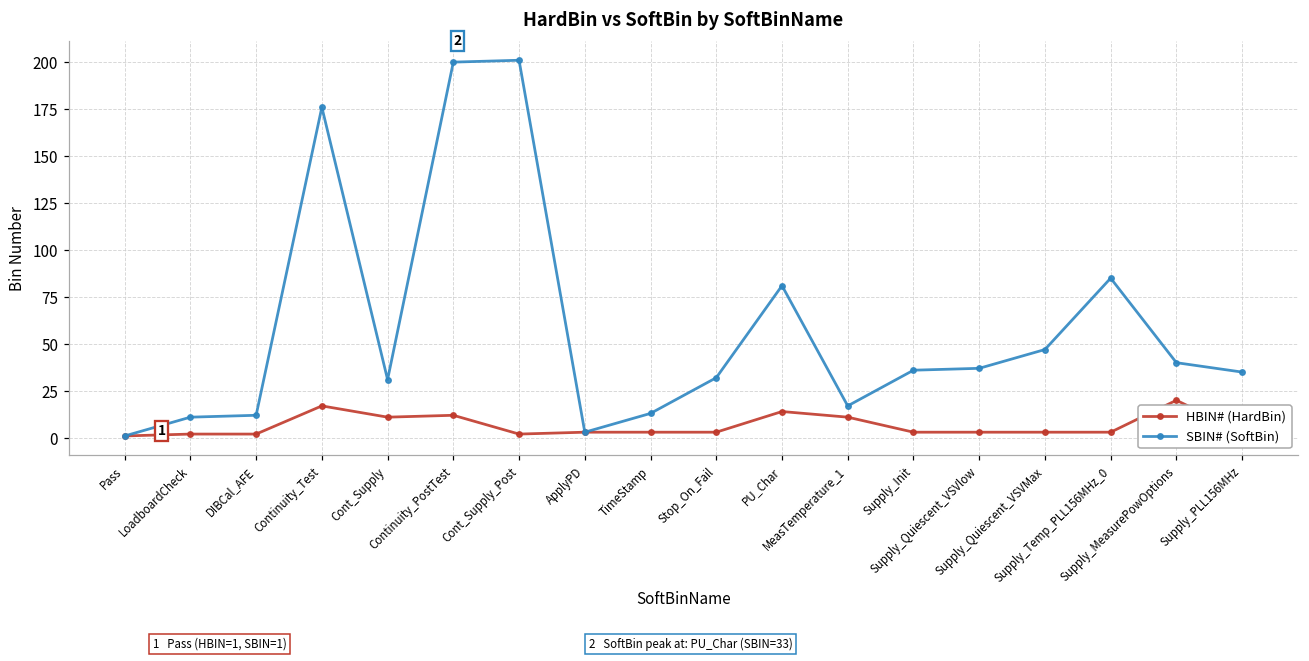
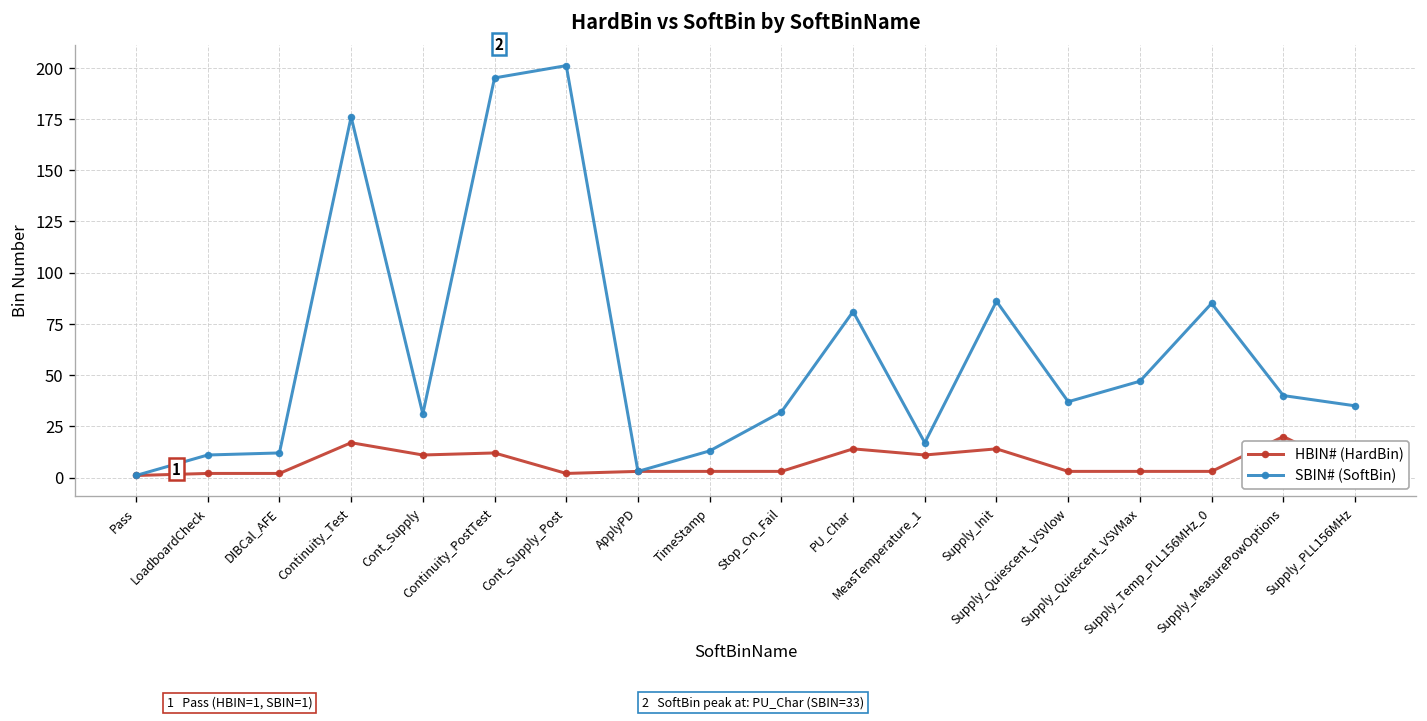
SBIN# (SoftBin), Continuity_PostTest: 200 -> 195
HBIN# (HardBin), Supply_Init: 3 -> 14
SBIN# (SoftBin), Supply_Init: 36 -> 86
